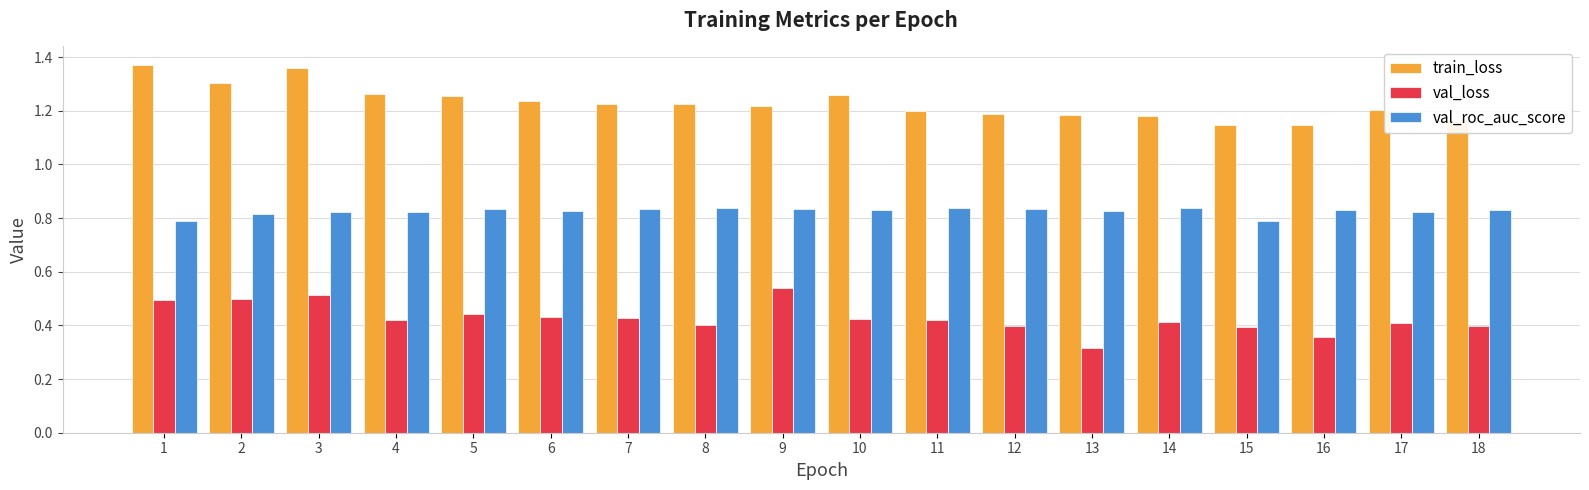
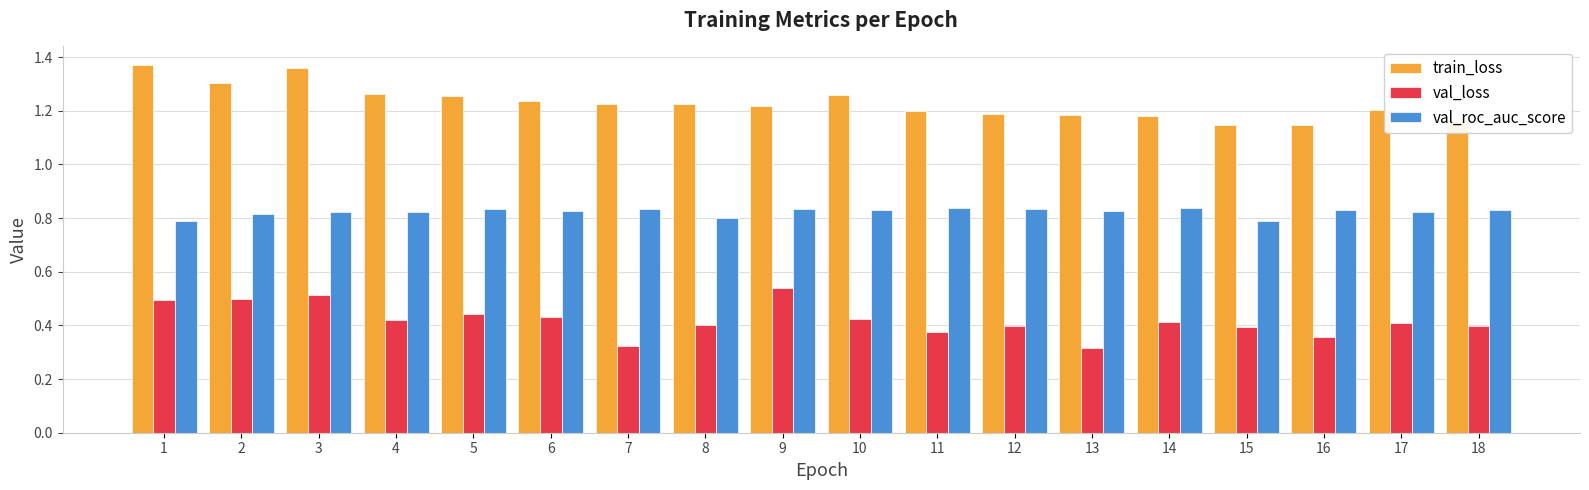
val_loss, 7: 0.43 -> 0.32
val_roc_auc_score, 8: 0.84 -> 0.80
val_loss, 11: 0.42 -> 0.38
